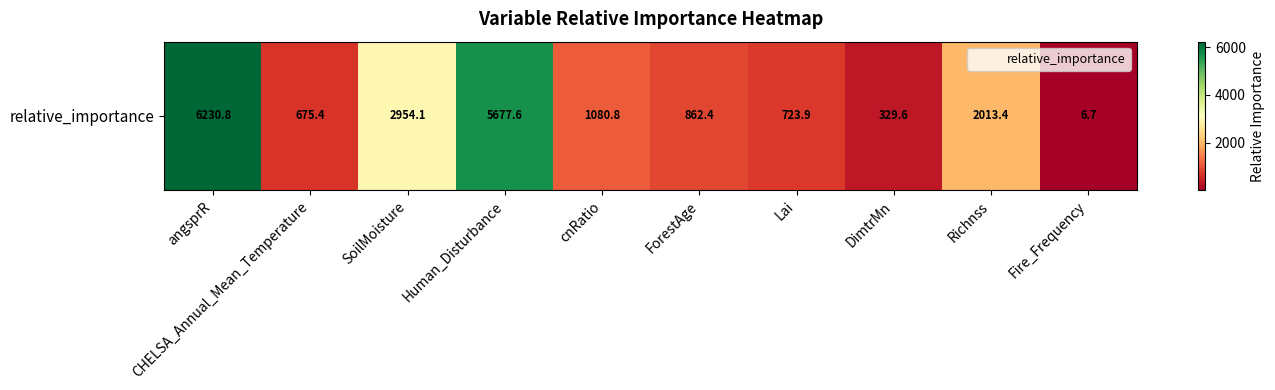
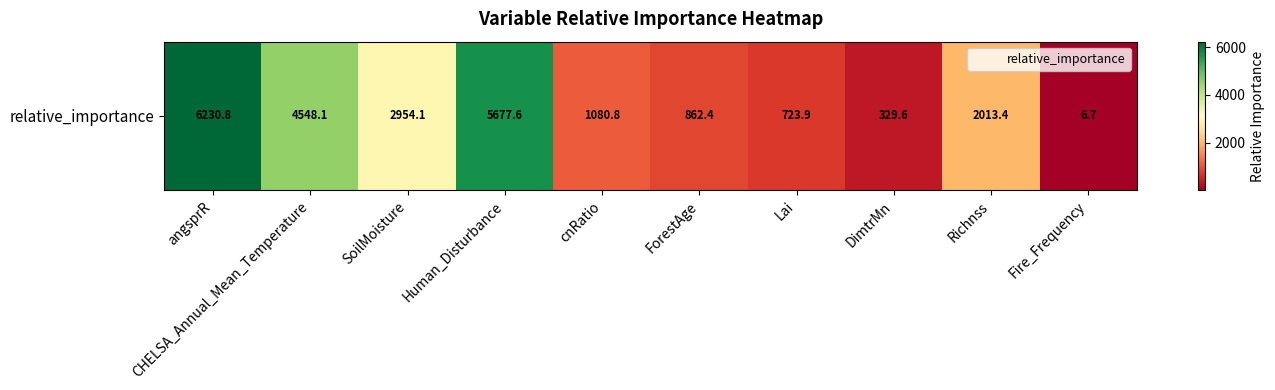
relative_importance, CHELSA_Annual_Mean_Temperature: 675.4 -> 4548.1
